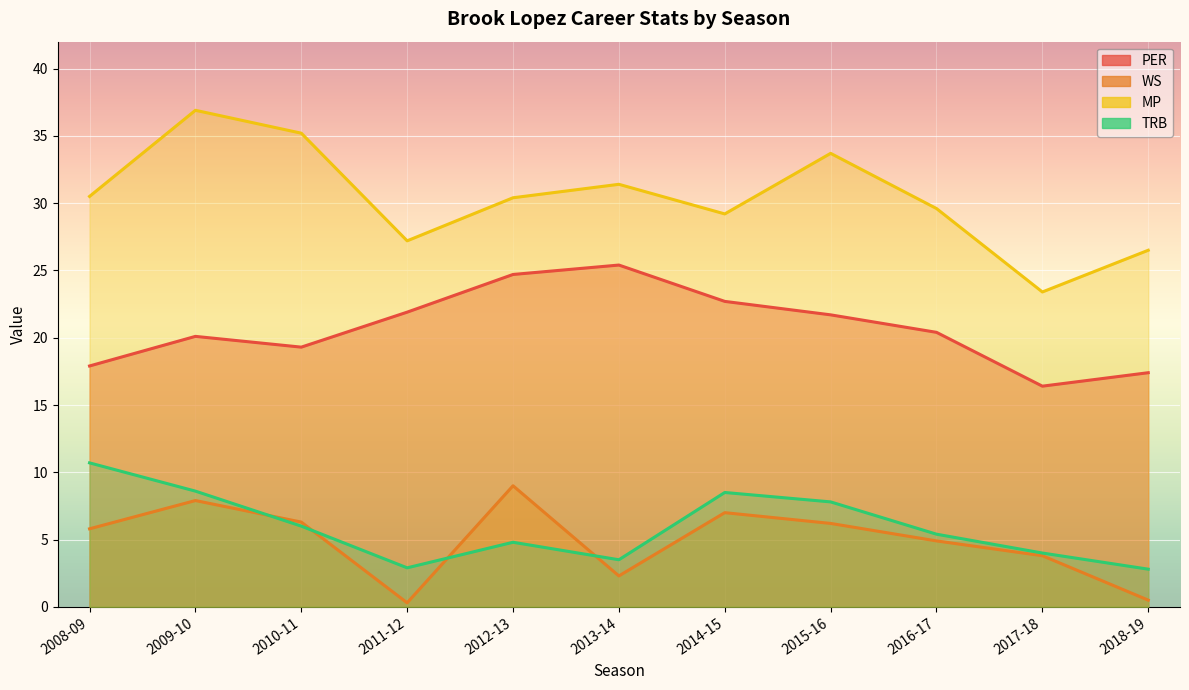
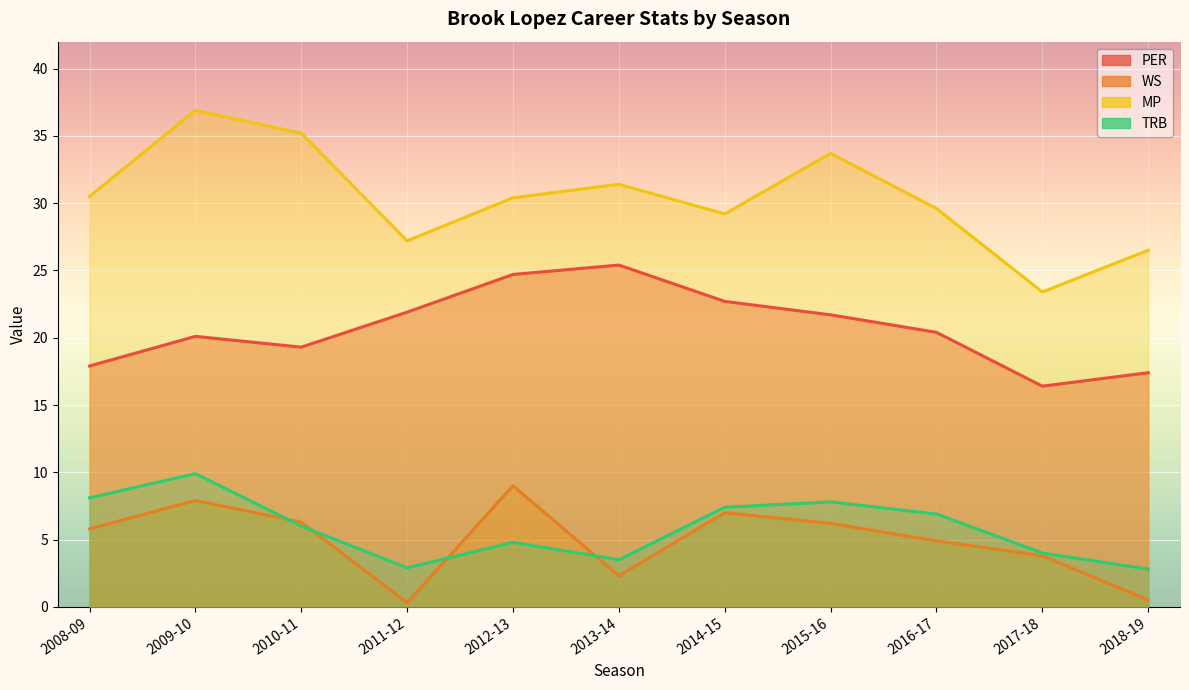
TRB, 2008-09: 10.7 -> 8.1
TRB, 2009-10: 8.6 -> 9.9
TRB, 2014-15: 8.5 -> 7.4
TRB, 2016-17: 5.4 -> 6.9
